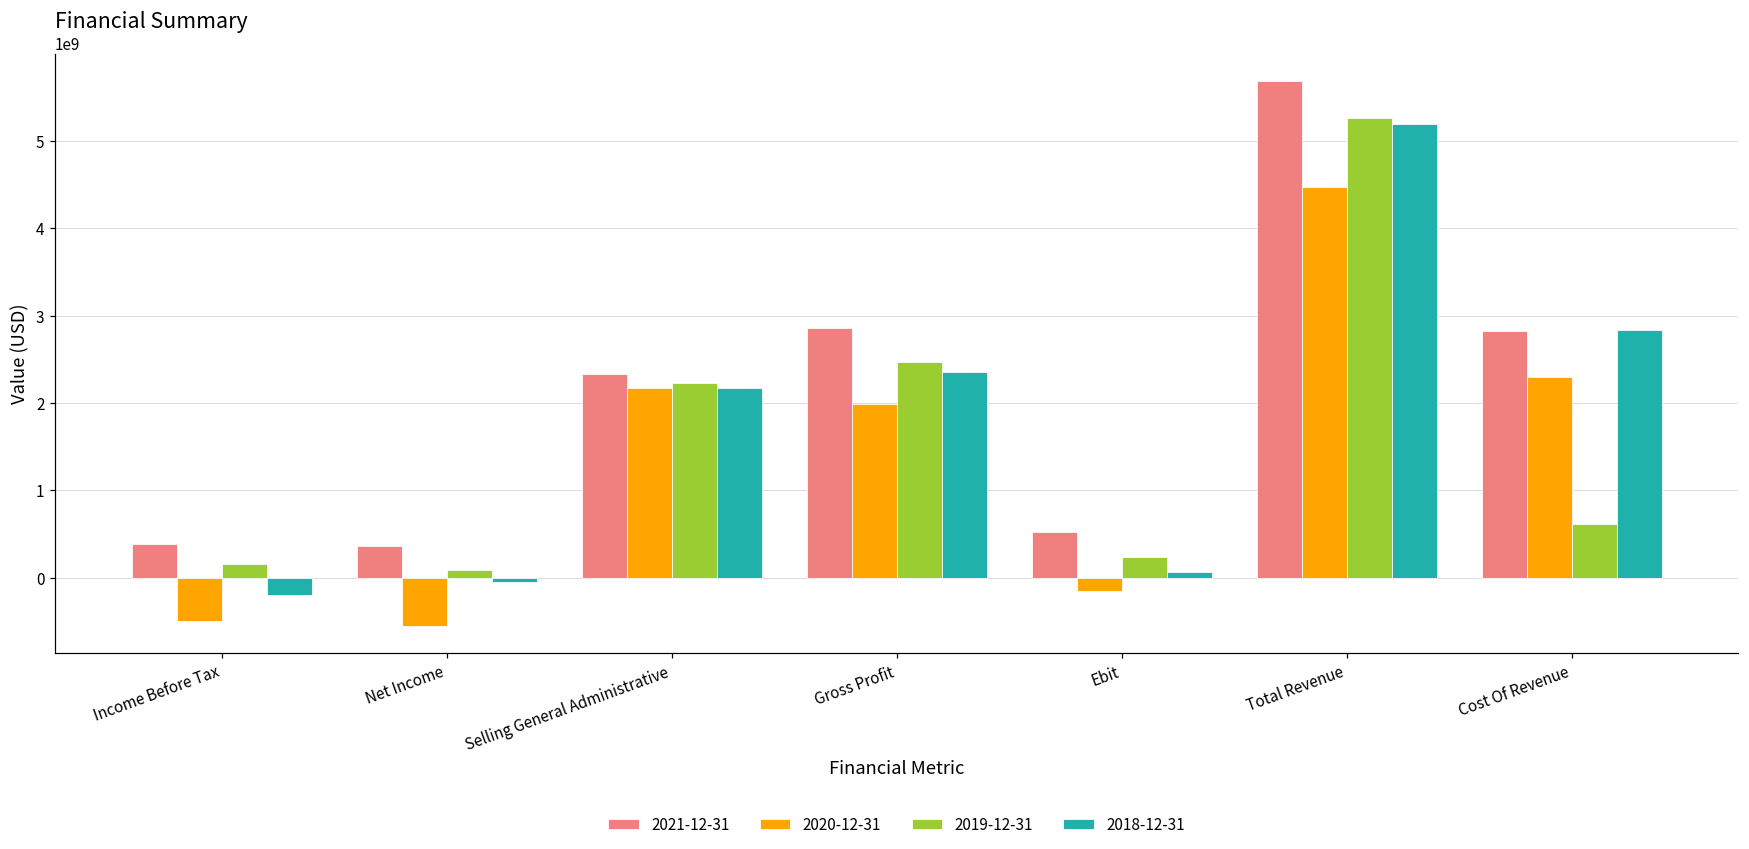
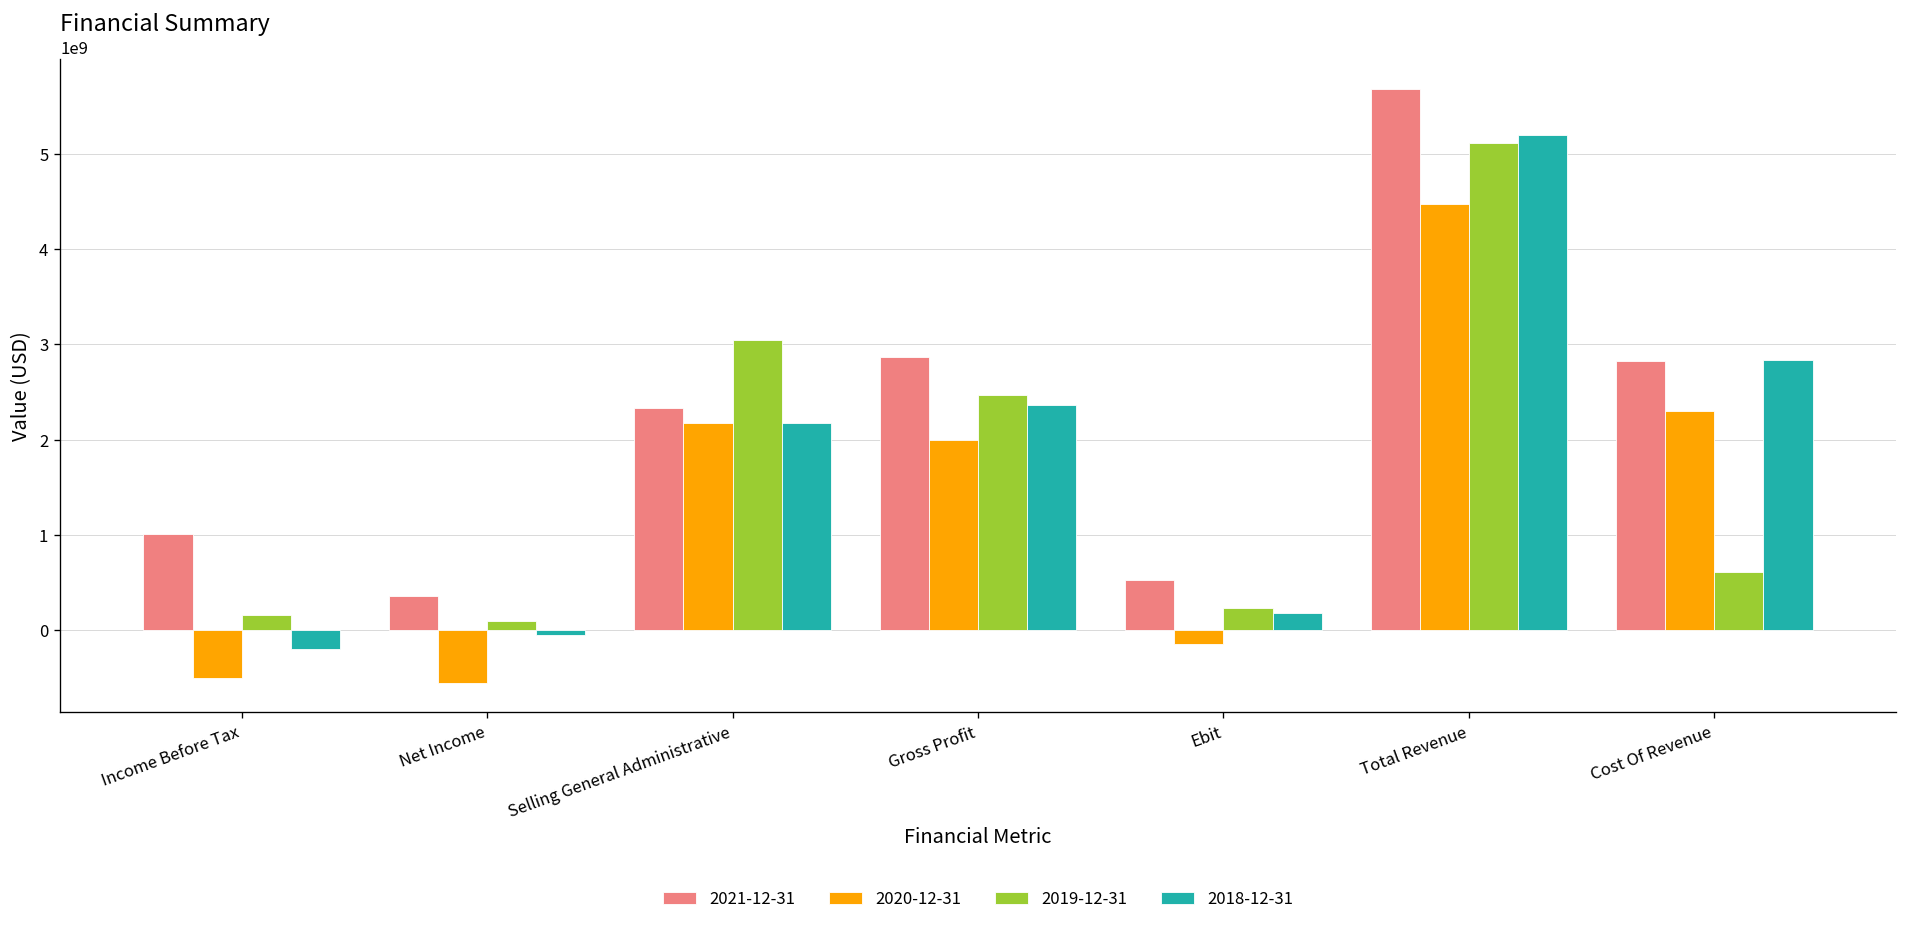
2021-12-31, Income Before Tax: 400000000 -> 1000000000
2019-12-31, Selling General Administrative: 2200000000 -> 3000000000
2018-12-31, Ebit: 100000000 -> 200000000
2019-12-31, Total Revenue: 5300000000 -> 5100000000
